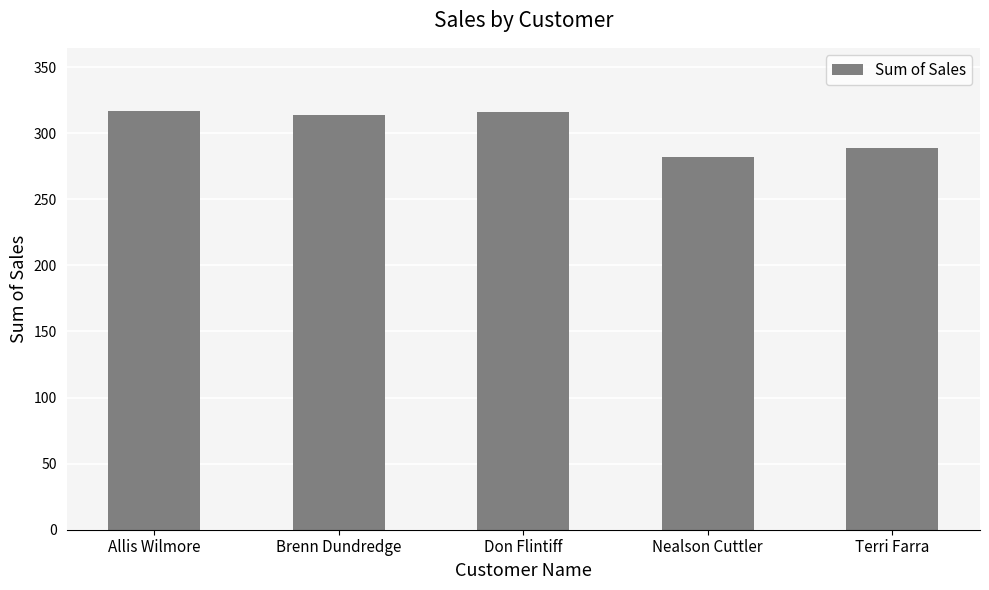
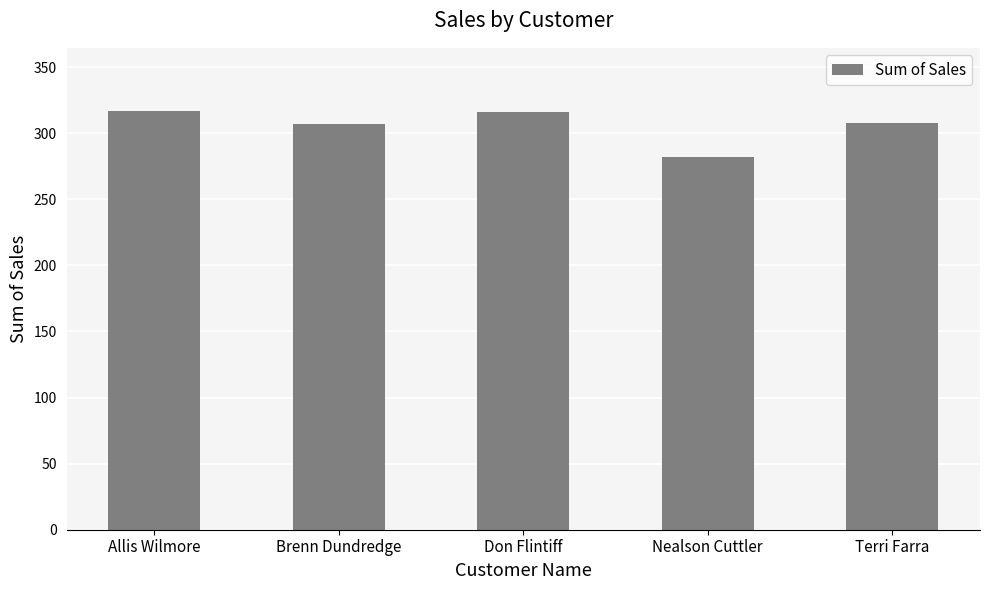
Brenn Dundredge: 314 -> 307
Terri Farra: 289 -> 307
